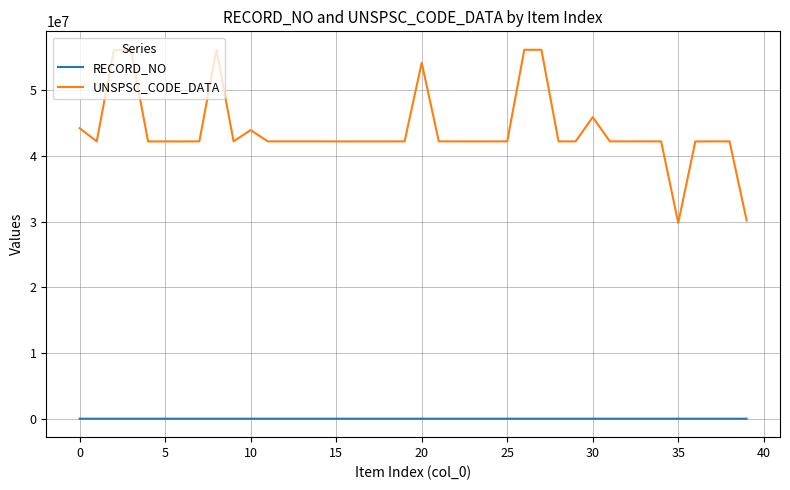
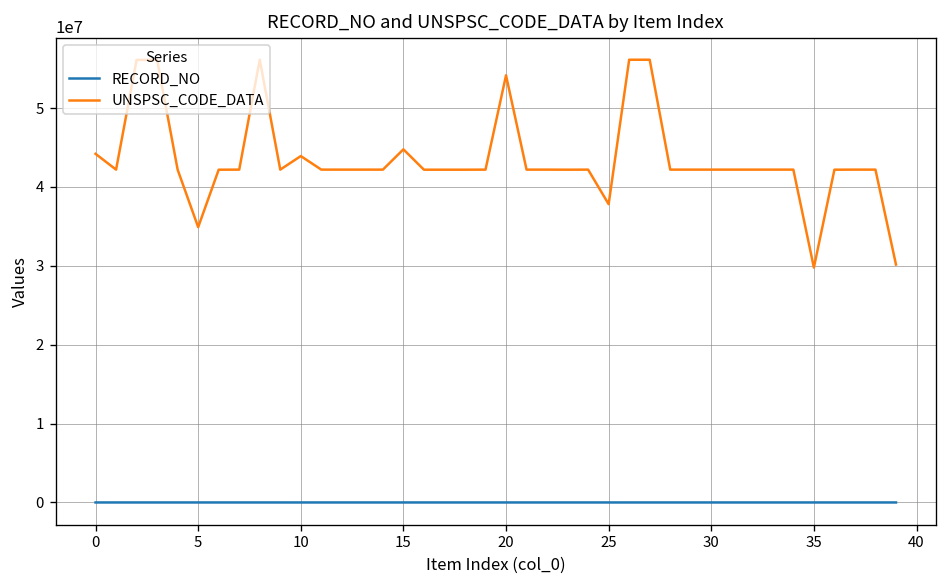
UNSPSC_CODE_DATA, 5: 42000000 -> 35000000
UNSPSC_CODE_DATA, 15: 42000000 -> 45000000
UNSPSC_CODE_DATA, 25: 42000000 -> 38000000
UNSPSC_CODE_DATA, 30: 46000000 -> 42000000
